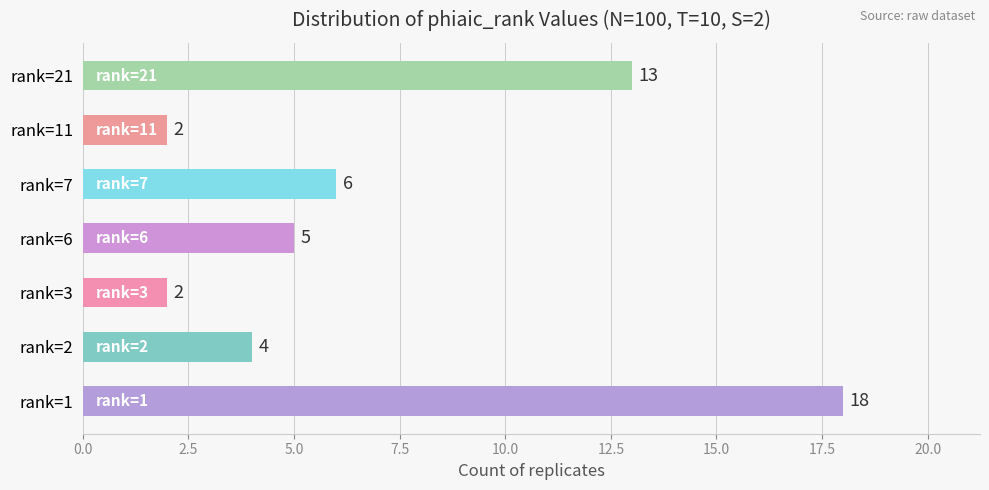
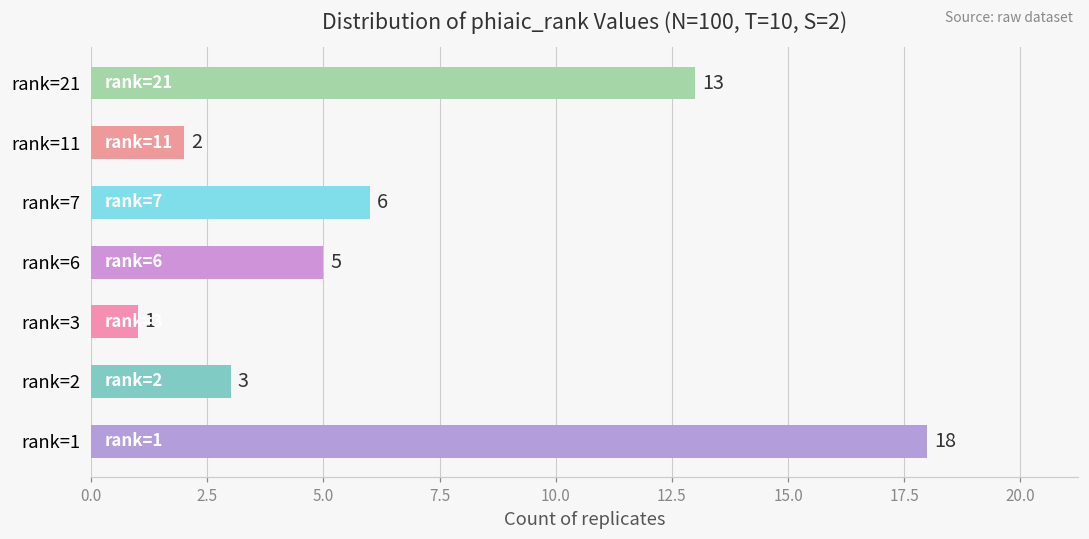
rank=3: 2 -> 1
rank=2: 4 -> 3
